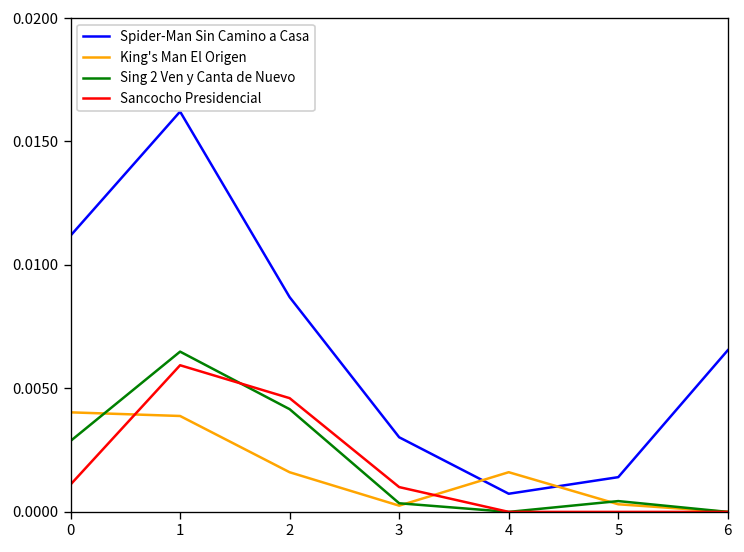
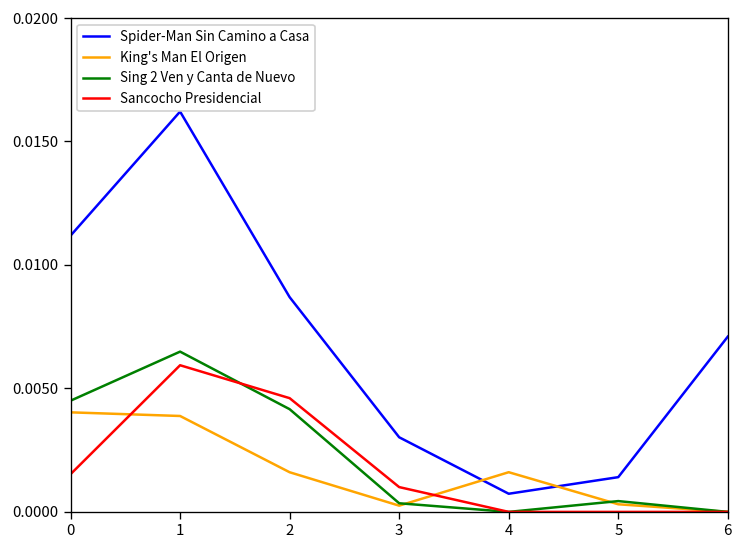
Sing 2 Ven y Canta de Nuevo, 0: 0.0029 -> 0.0045
Sancocho Presidencial, 0: 0.0011 -> 0.0015
Spider-Man Sin Camino a Casa, 6: 0.0065 -> 0.0071
